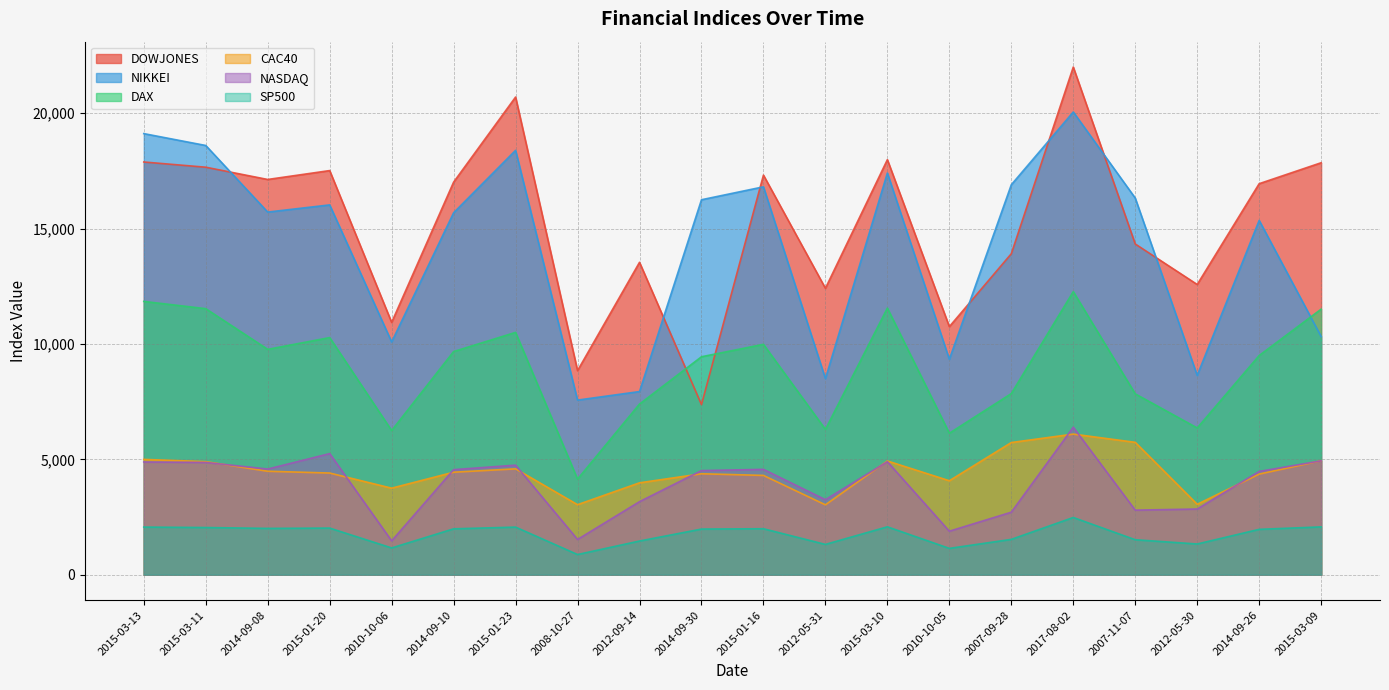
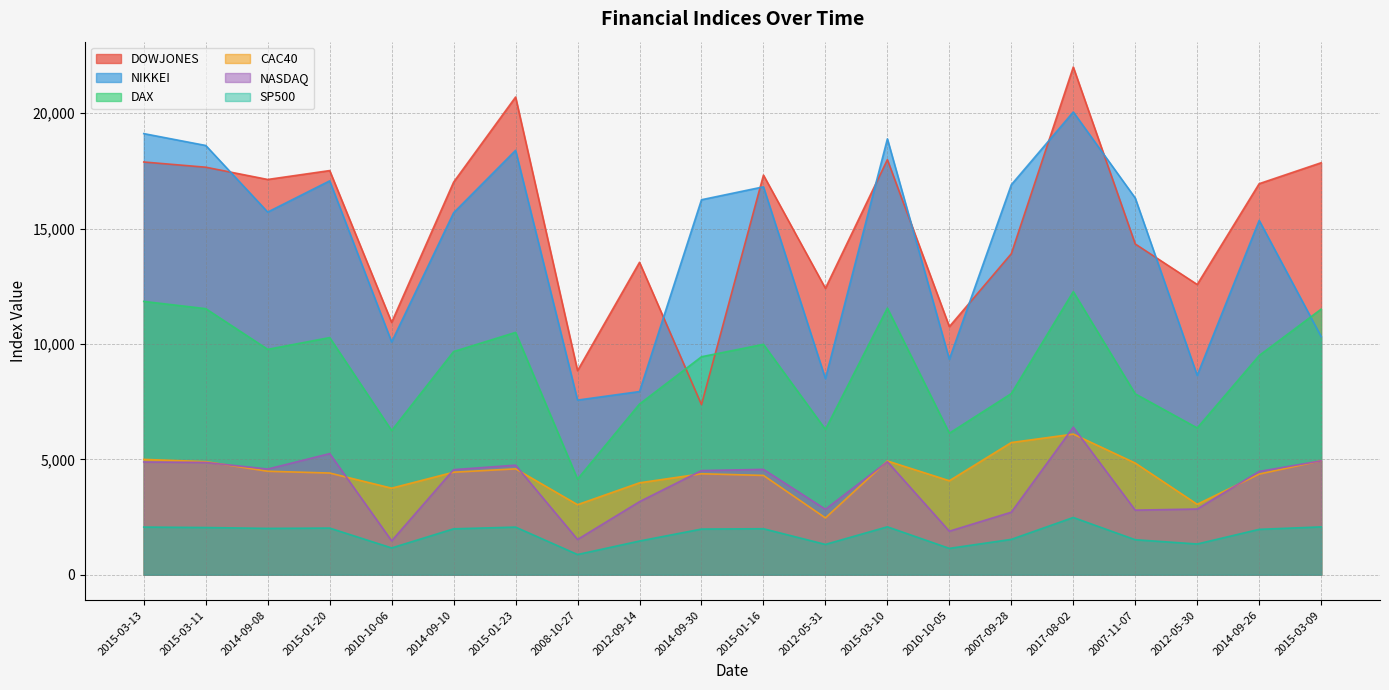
NIKKEI, 2015-01-20: 16,000 -> 17,100
CAC40, 2012-05-31: 3,000 -> 2,500
NASDAQ, 2012-05-31: 3,300 -> 2,800
NIKKEI, 2015-03-10: 17,400 -> 18,900
CAC40, 2007-11-07: 5,700 -> 4,800
